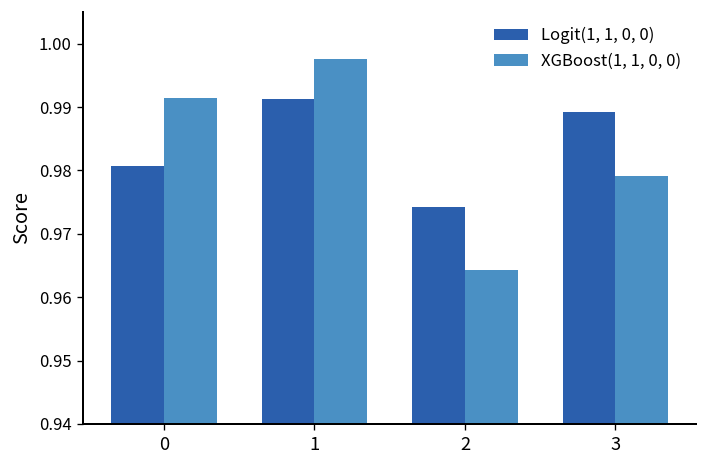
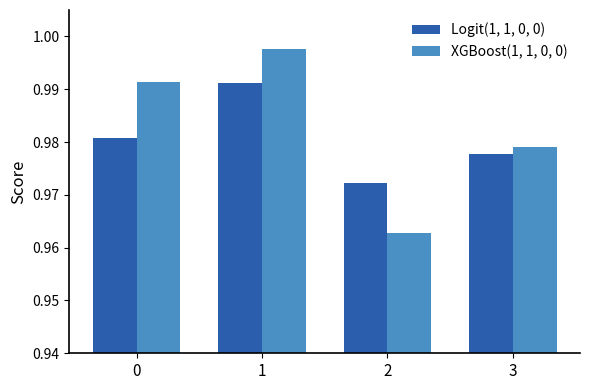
Logit(1, 1, 0, 0), 2: 0.974 -> 0.972
XGBoost(1, 1, 0, 0), 2: 0.964 -> 0.963
Logit(1, 1, 0, 0), 3: 0.989 -> 0.978
